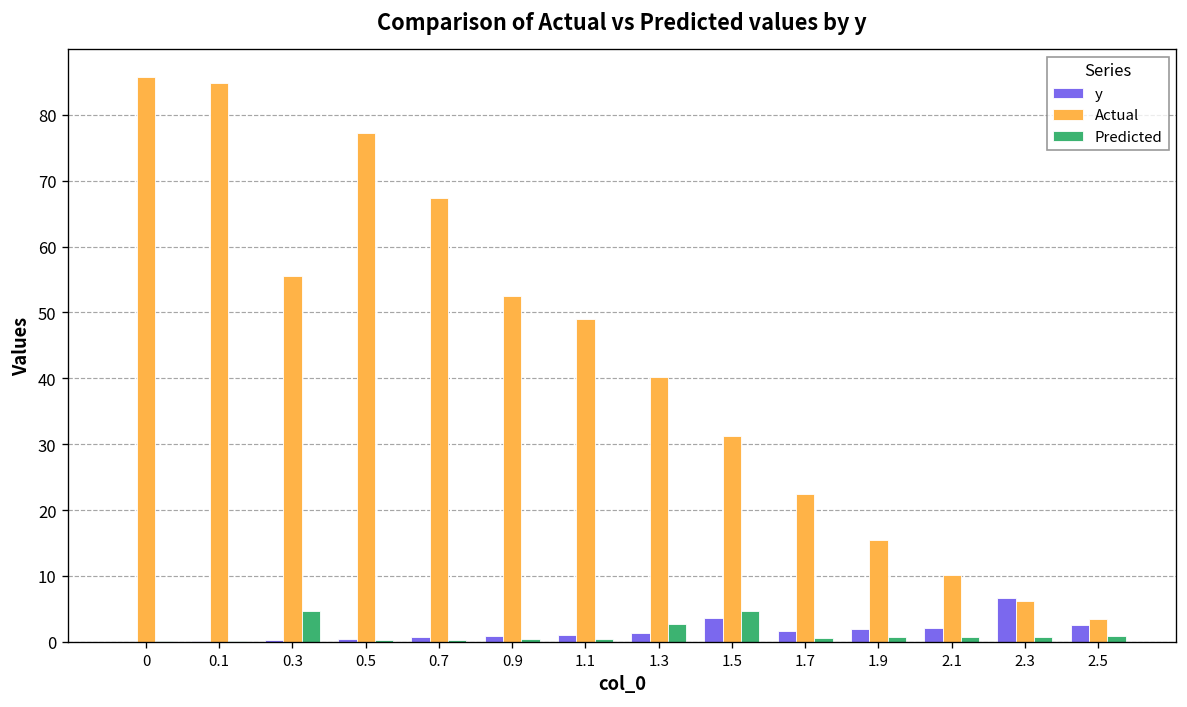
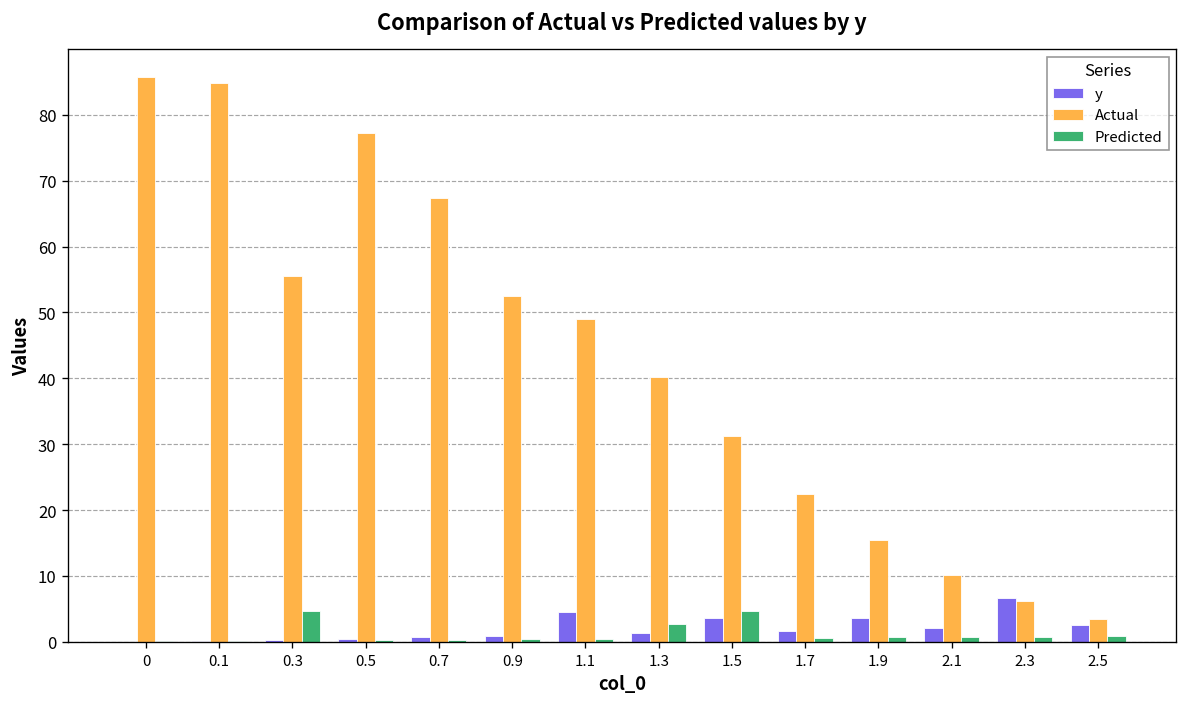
y, 1.1: 1 -> 5
y, 1.9: 2 -> 4
